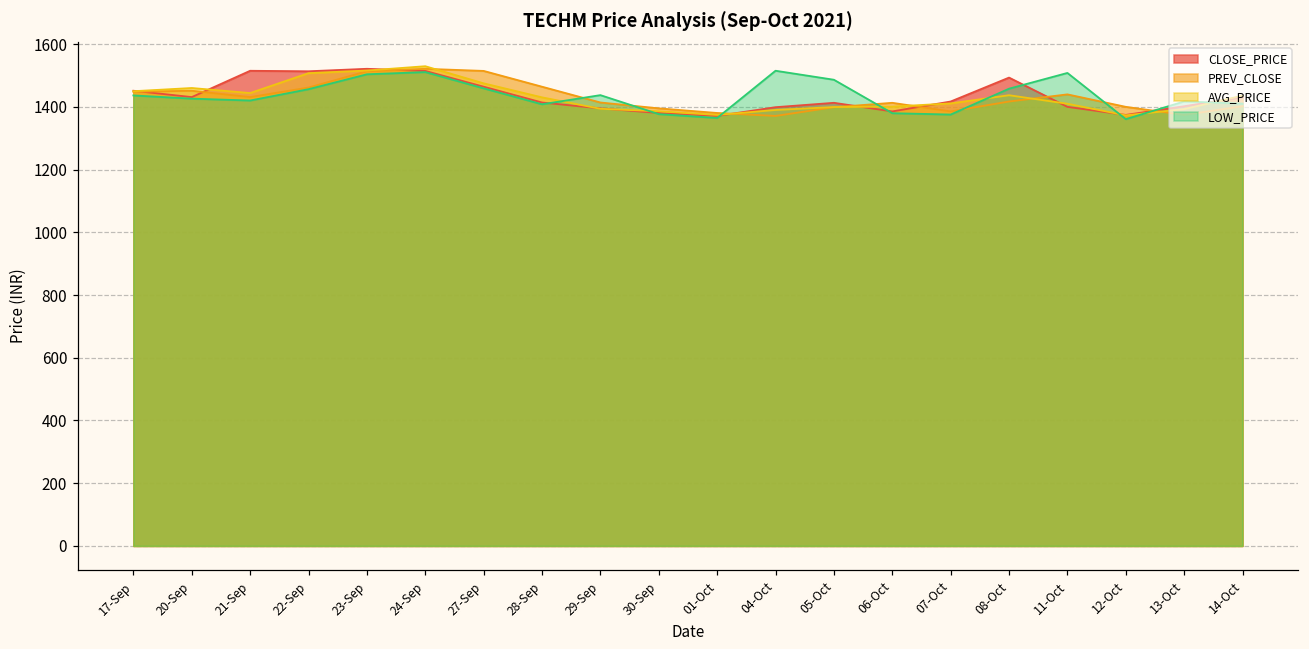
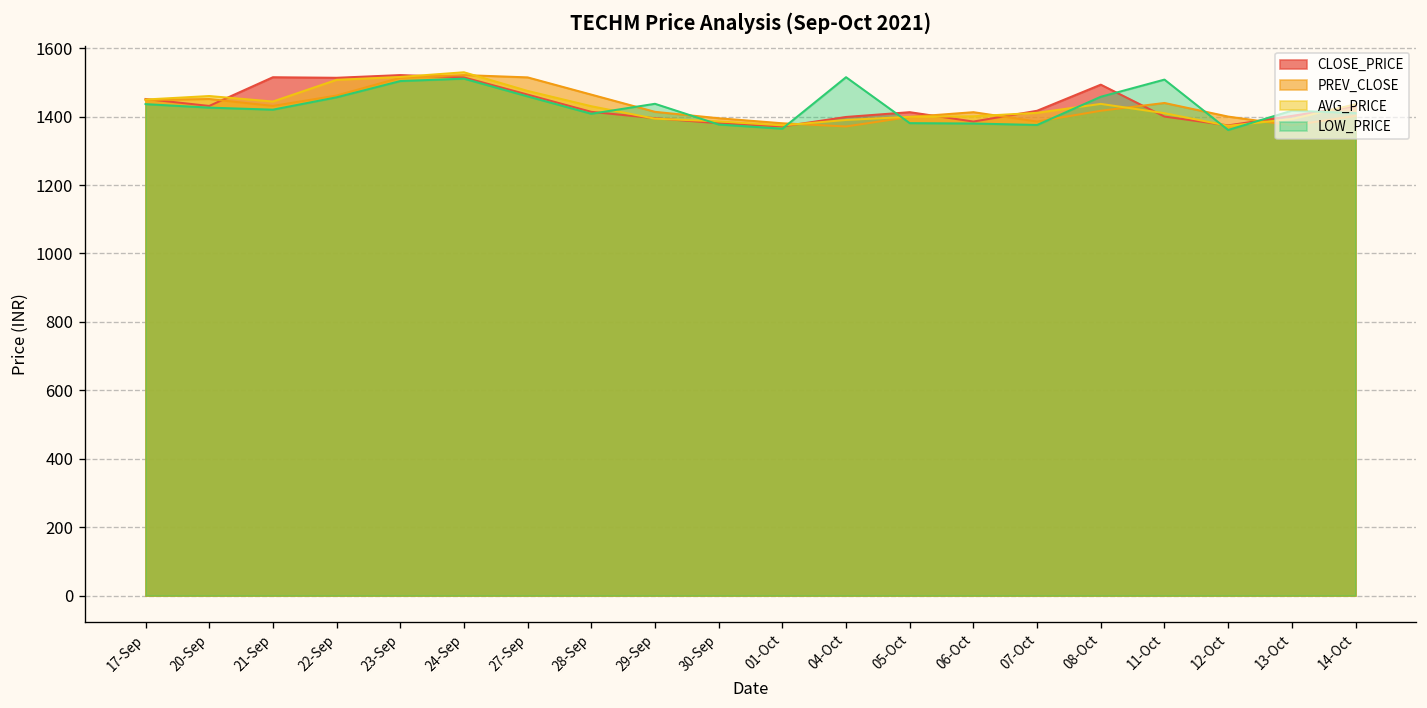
LOW_PRICE, 05-Oct: 1490 -> 1380
